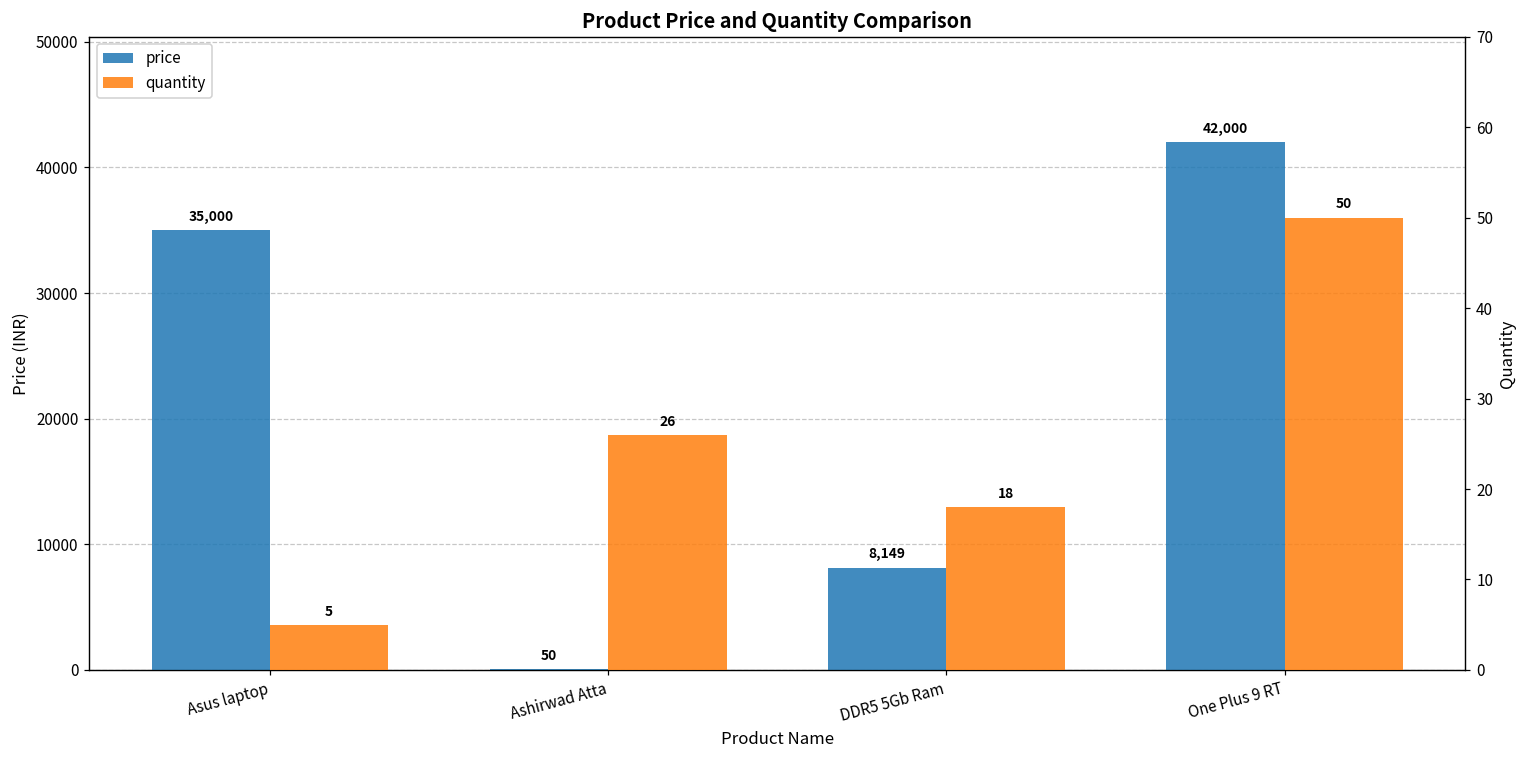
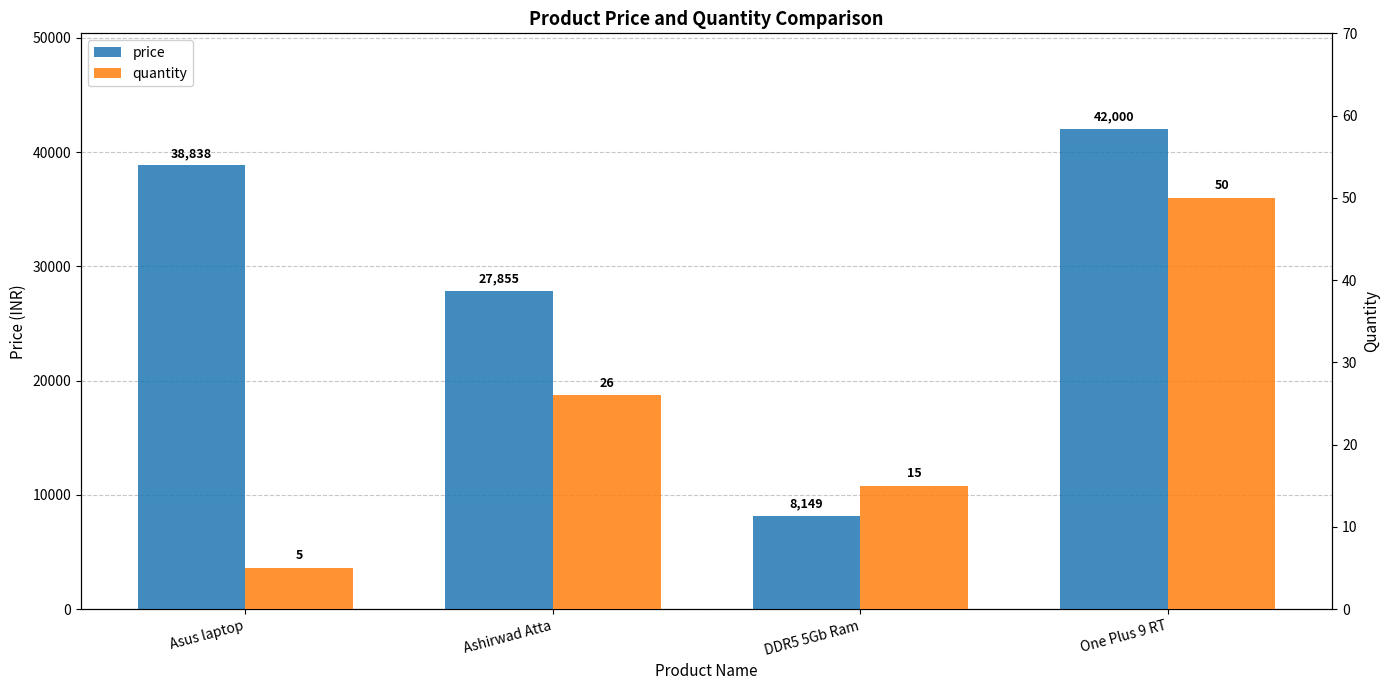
price, Asus laptop: 35,000 -> 38,838
price, Ashirwad Atta: 50 -> 27,855
quantity, DDR5 5Gb Ram: 18 -> 15
